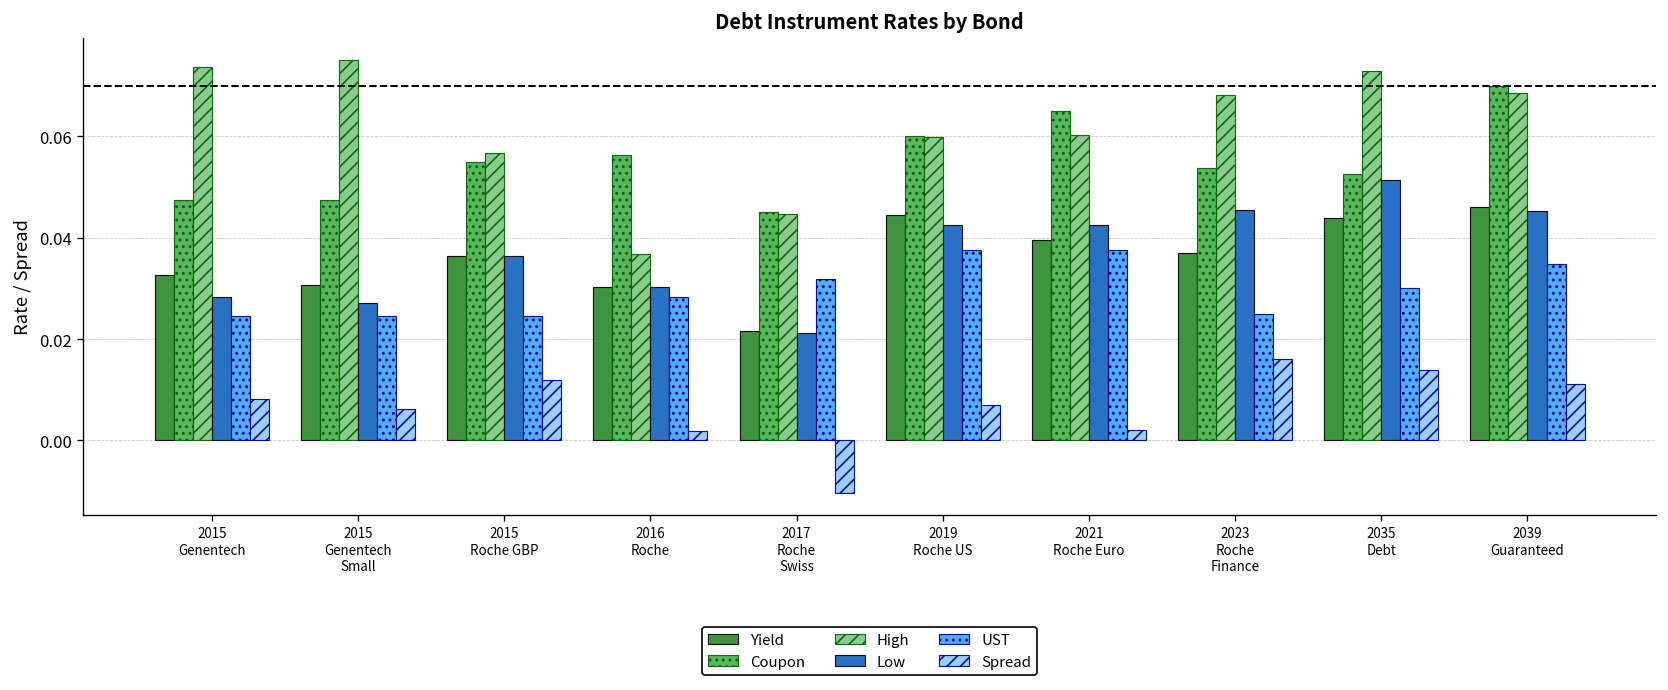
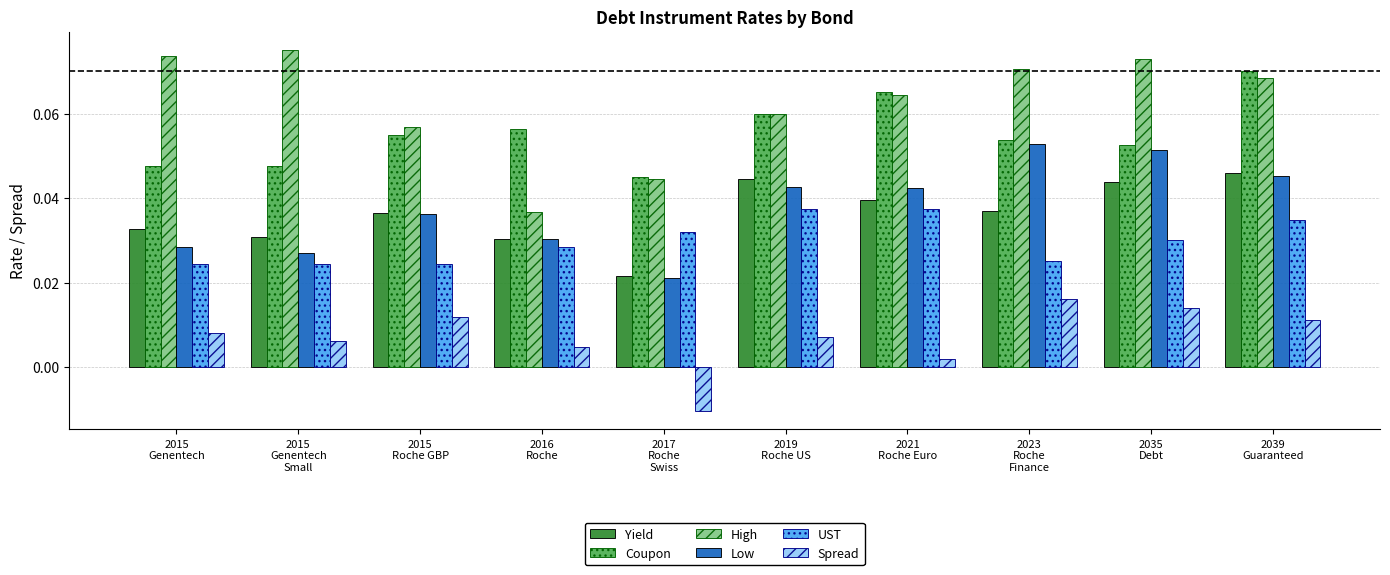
Spread, 2016 Roche: 0.002 -> 0.005
High, 2021 Roche Euro: 0.060 -> 0.064
High, 2023 Roche Finance: 0.068 -> 0.070
Low, 2023 Roche Finance: 0.045 -> 0.053
